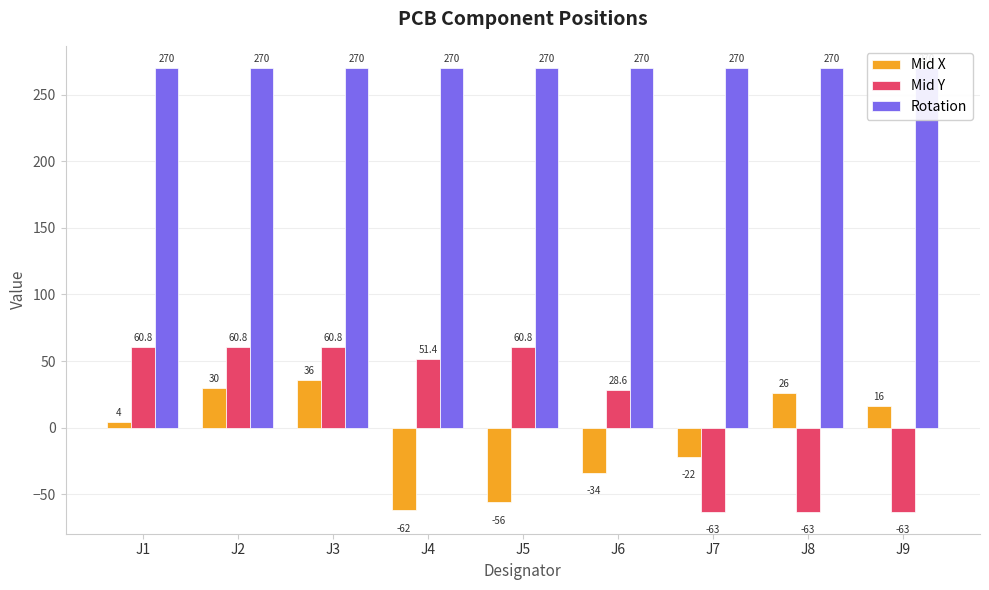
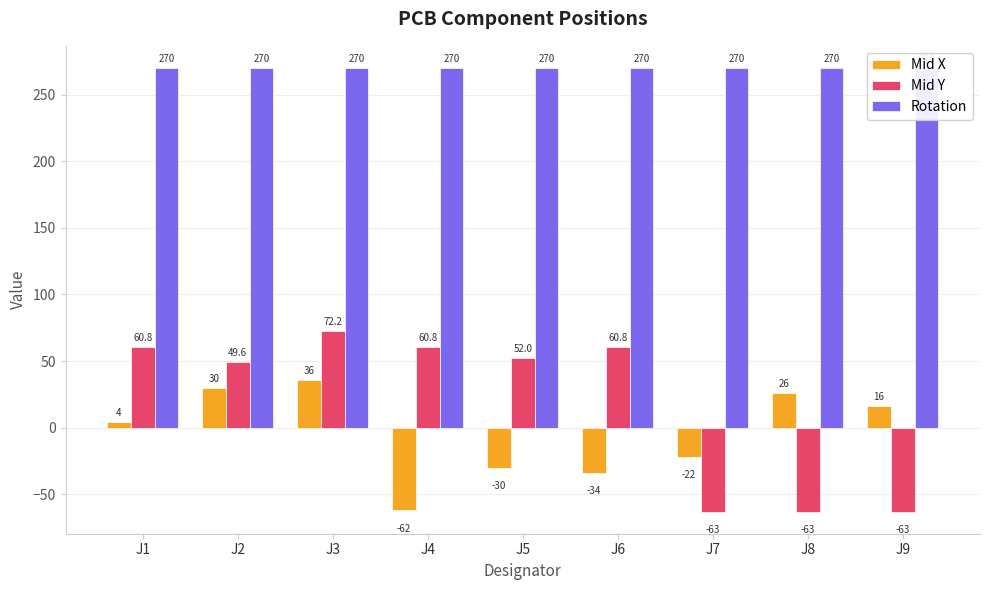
Mid Y, J2: 60.8 -> 49.6
Mid Y, J3: 60.8 -> 72.2
Mid Y, J4: 51.4 -> 60.8
Mid X, J5: -56 -> -30
Mid Y, J5: 60.8 -> 52.0
Mid Y, J6: 28.6 -> 60.8
